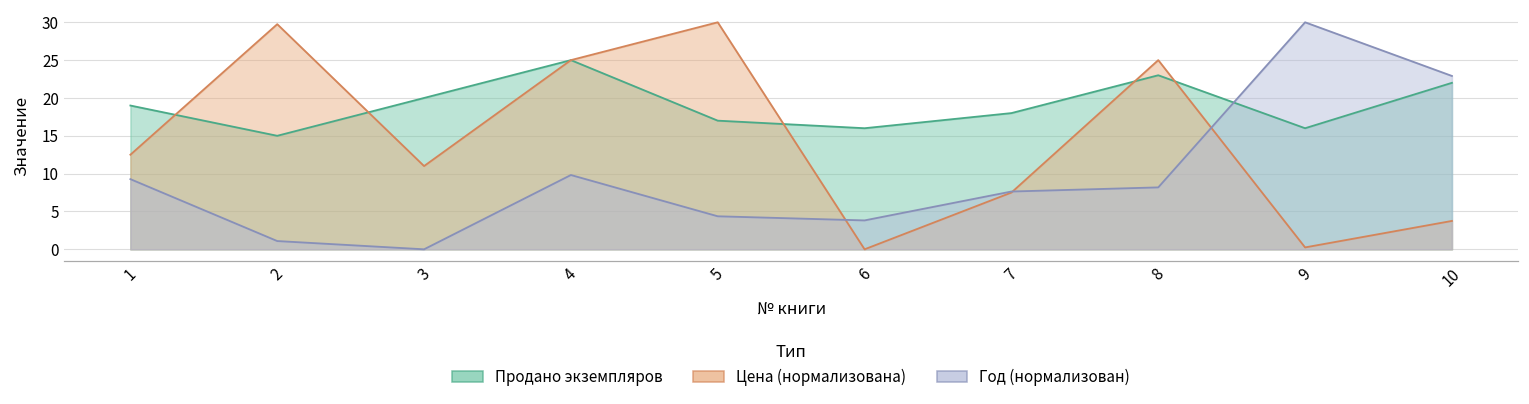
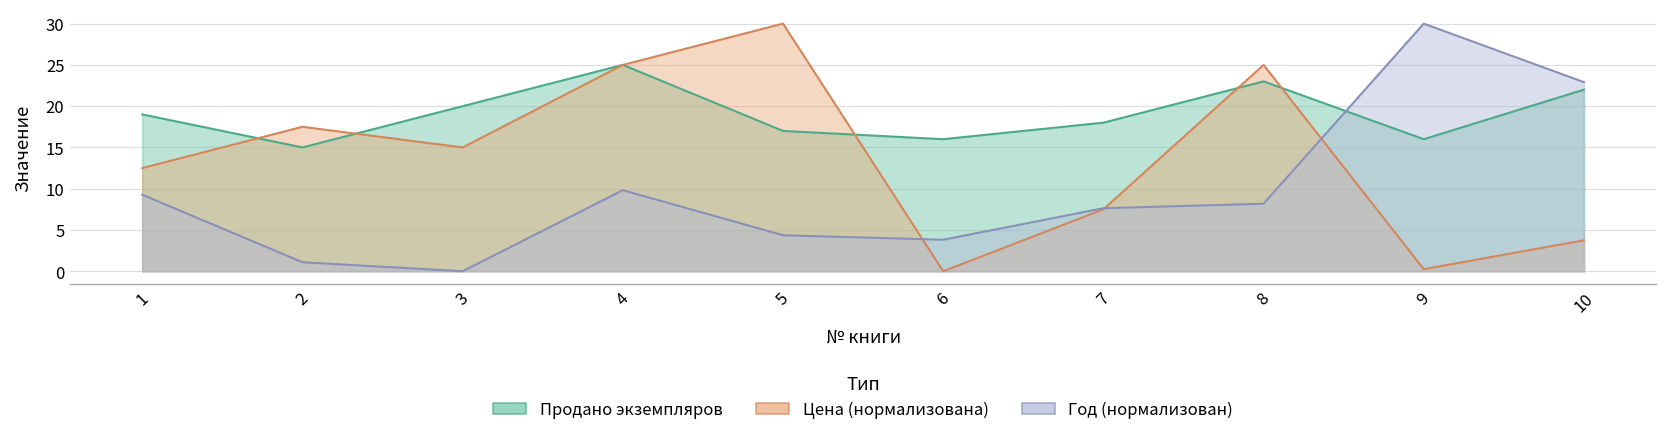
Цена (нормализована), 2: 30 -> 18
Цена (нормализована), 3: 11 -> 15
